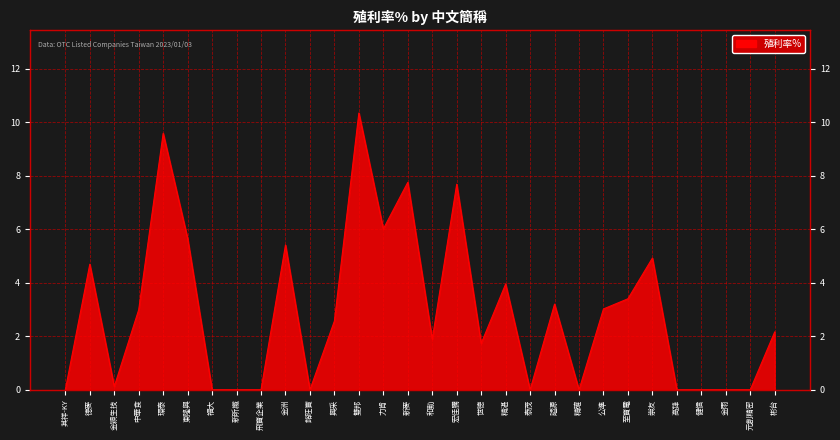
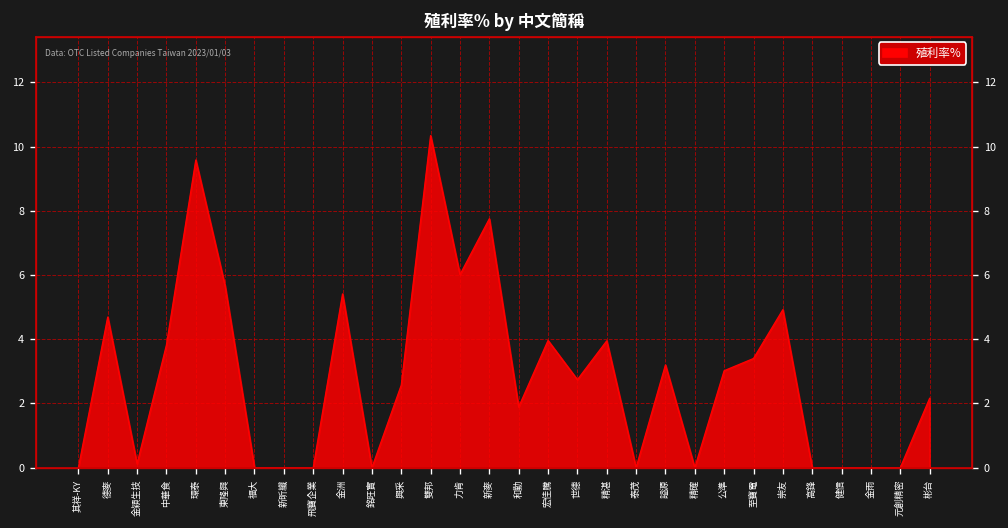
中華食: 3.0 -> 3.8
宏佳騰: 7.7 -> 4.0
世德: 1.7 -> 2.7
